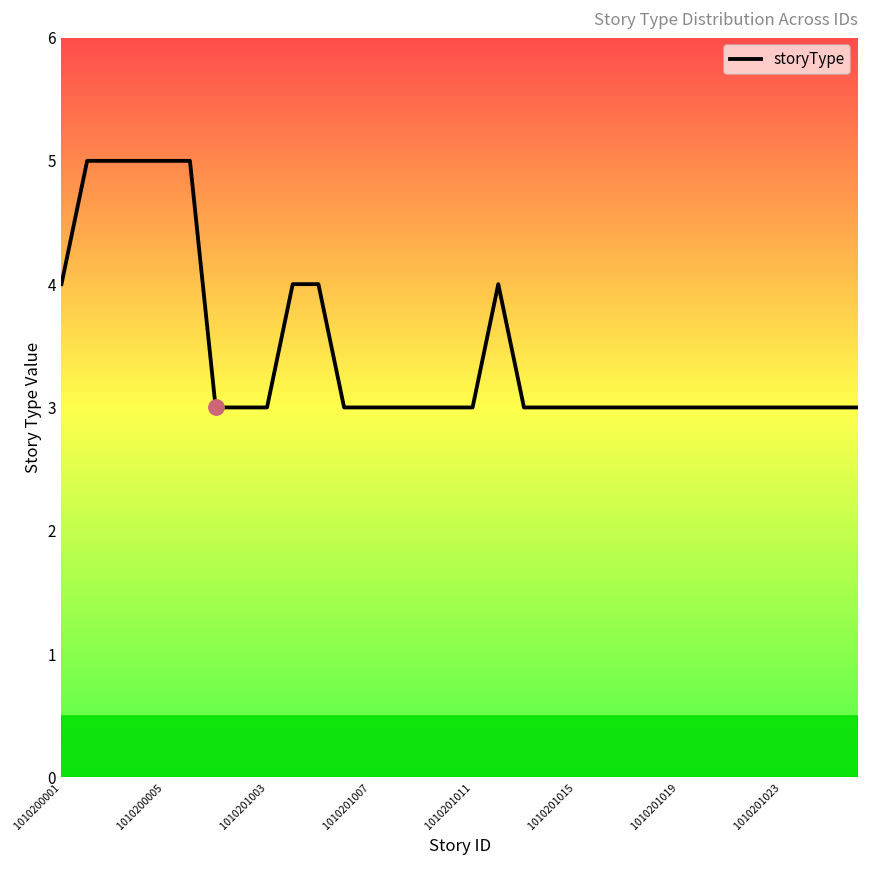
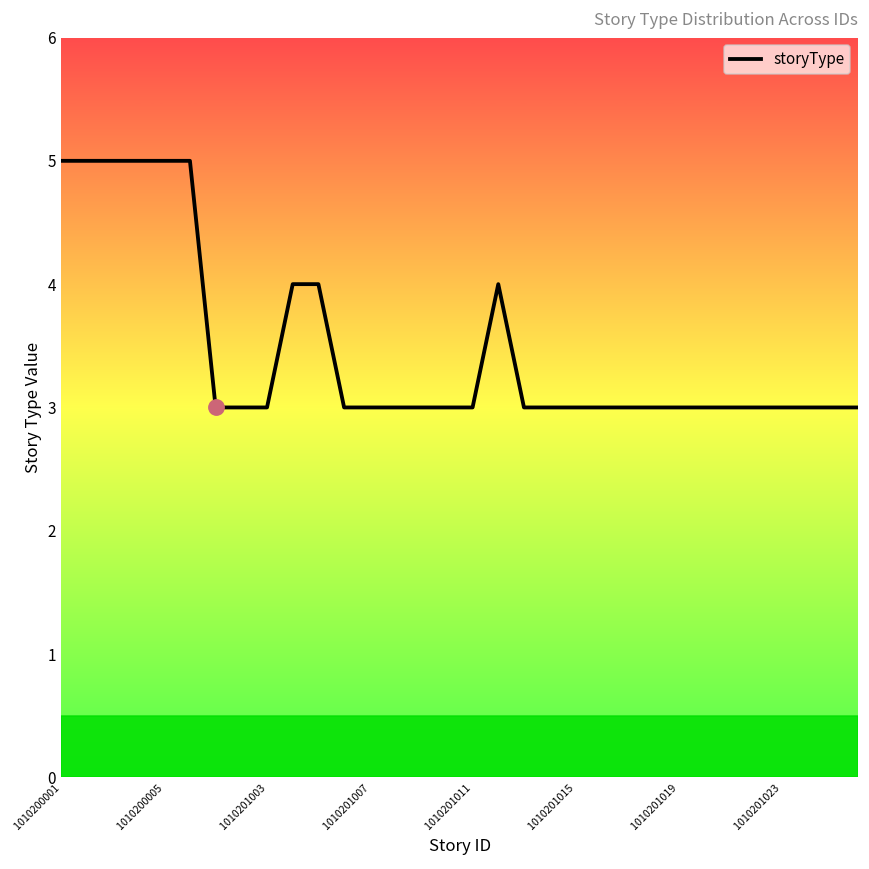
storyType, 1010200001: 4 -> 5
